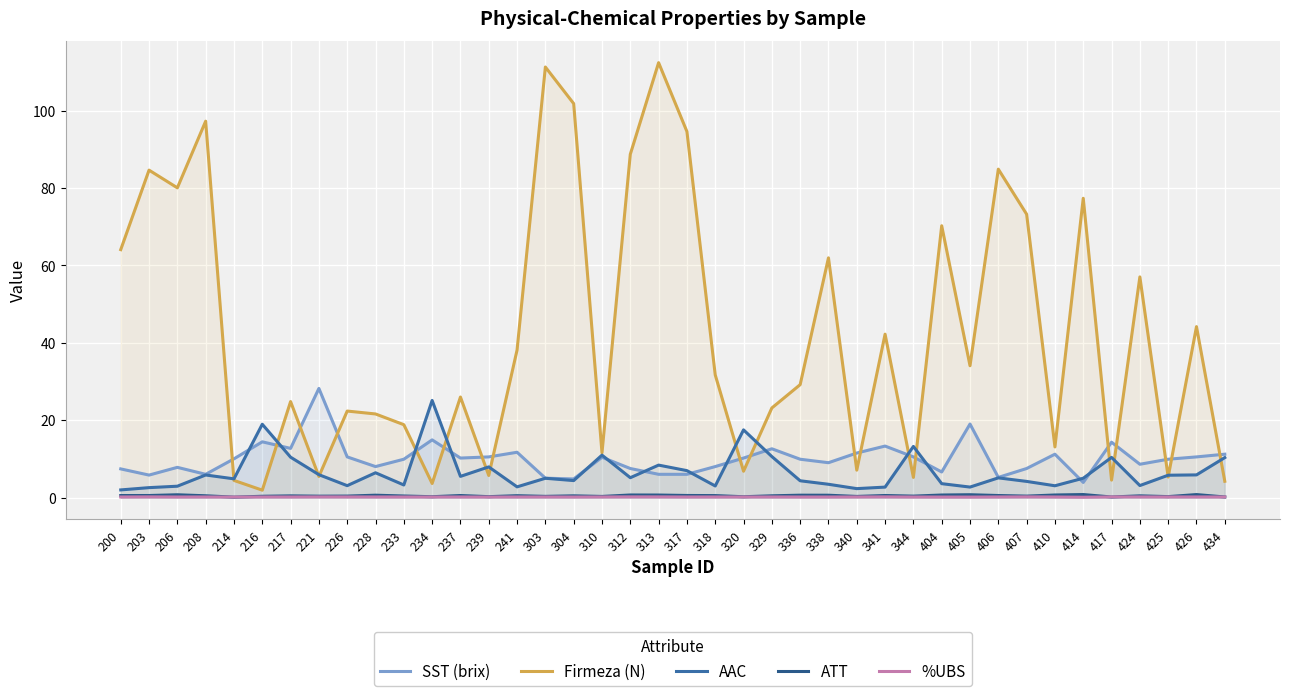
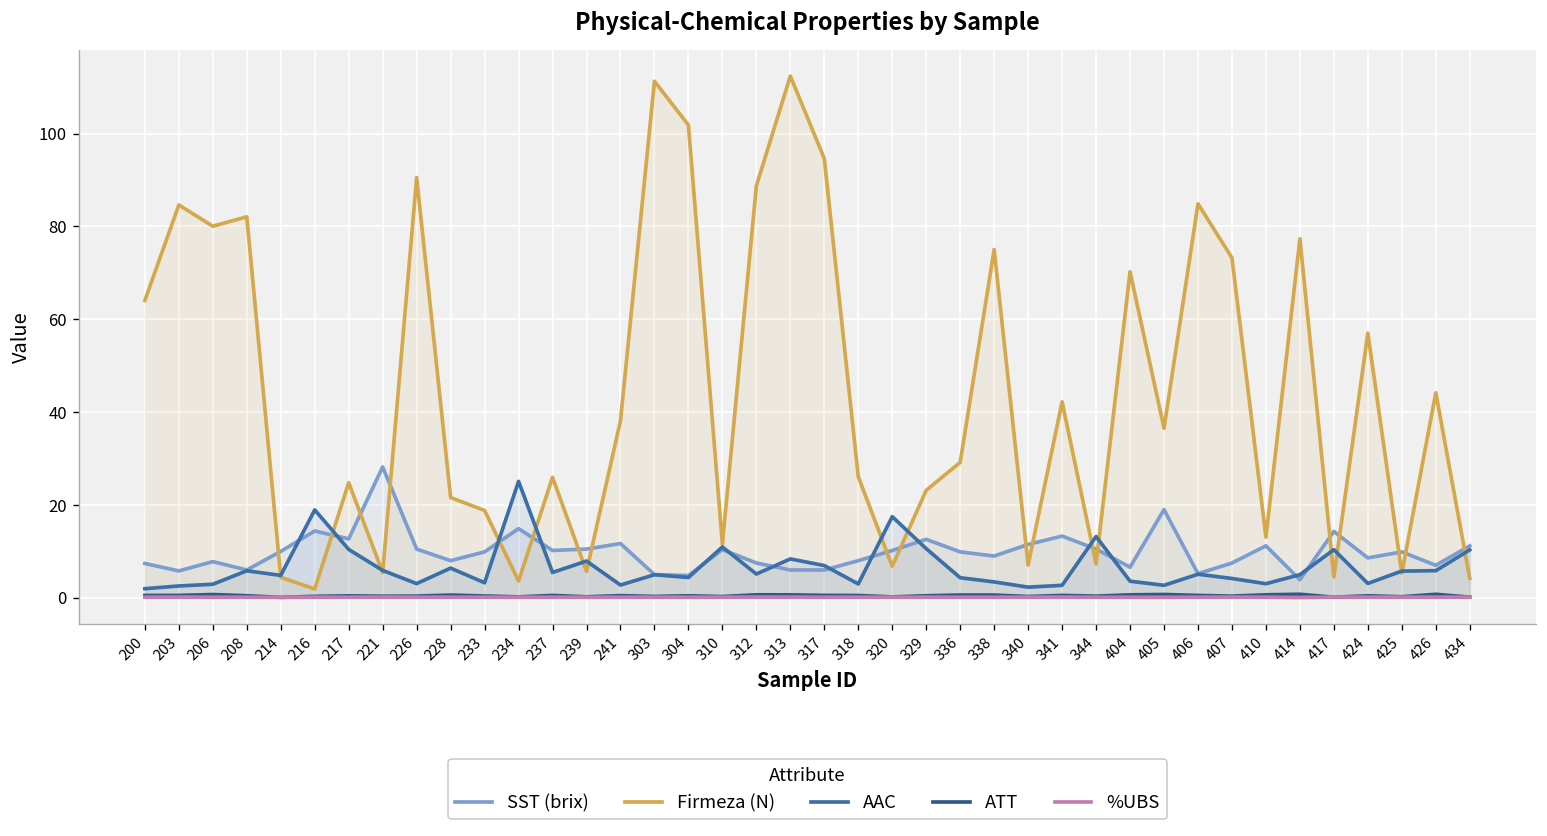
Firmeza (N), 208: 97 -> 82
Firmeza (N), 226: 22 -> 91
Firmeza (N), 318: 32 -> 26
Firmeza (N), 338: 62 -> 75
Firmeza (N), 344: 5 -> 7
Firmeza (N), 405: 34 -> 37
SST (brix), 426: 11 -> 7
